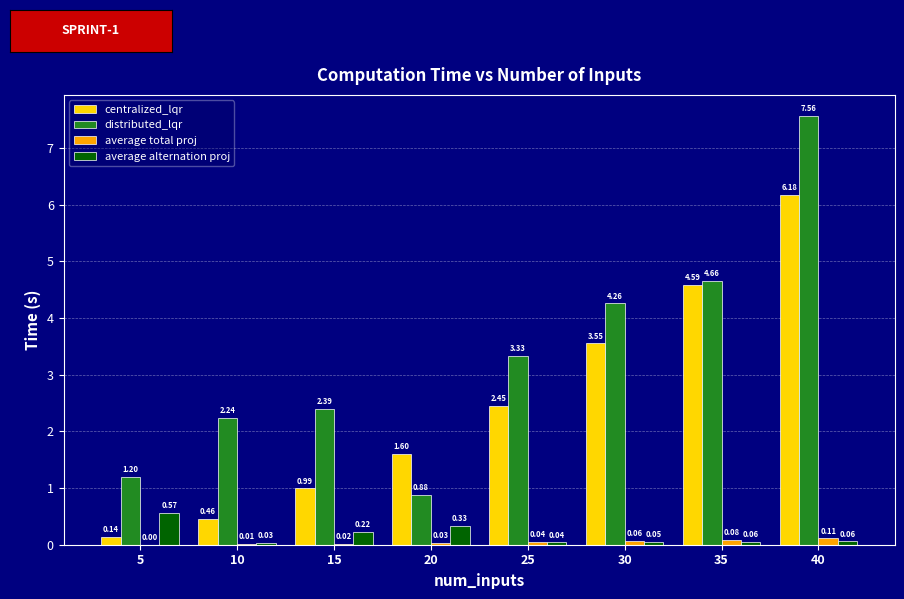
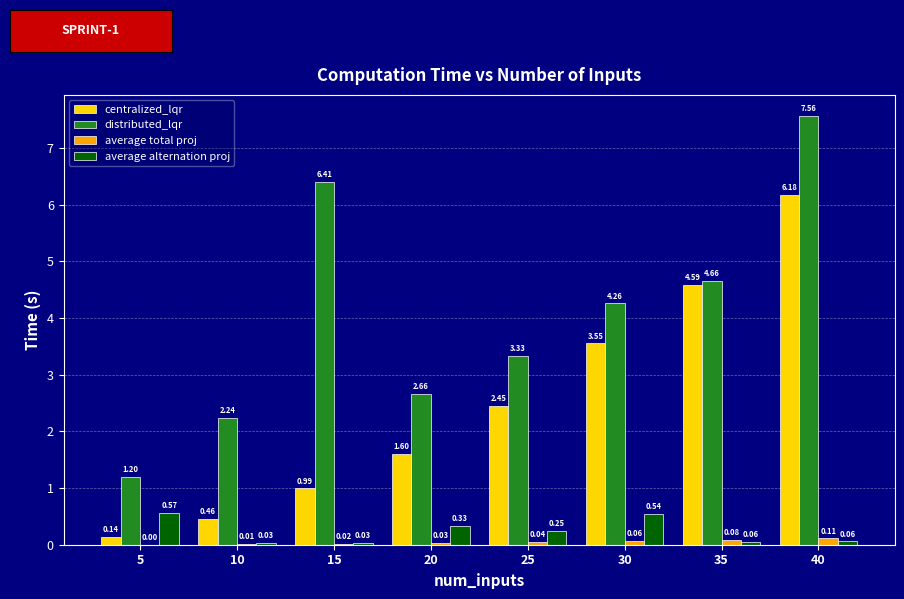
distributed_lqr, 15: 2.39 -> 6.41
average alternation proj, 15: 0.22 -> 0.03
distributed_lqr, 20: 0.88 -> 2.66
average alternation proj, 25: 0.04 -> 0.25
average alternation proj, 30: 0.05 -> 0.54
